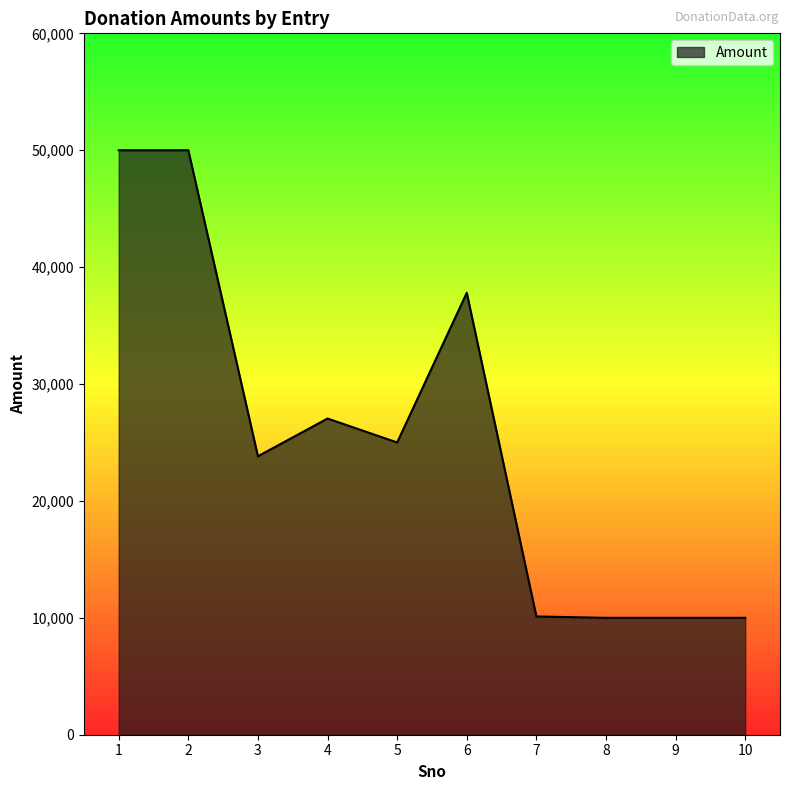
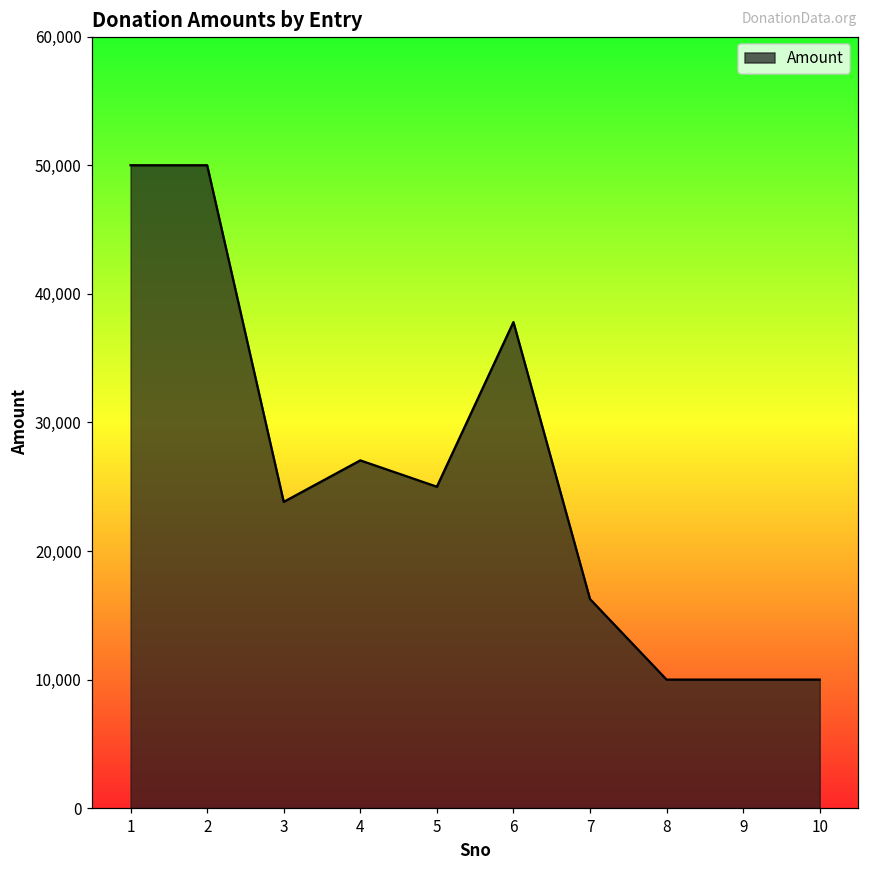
7: 10,100 -> 16,300
